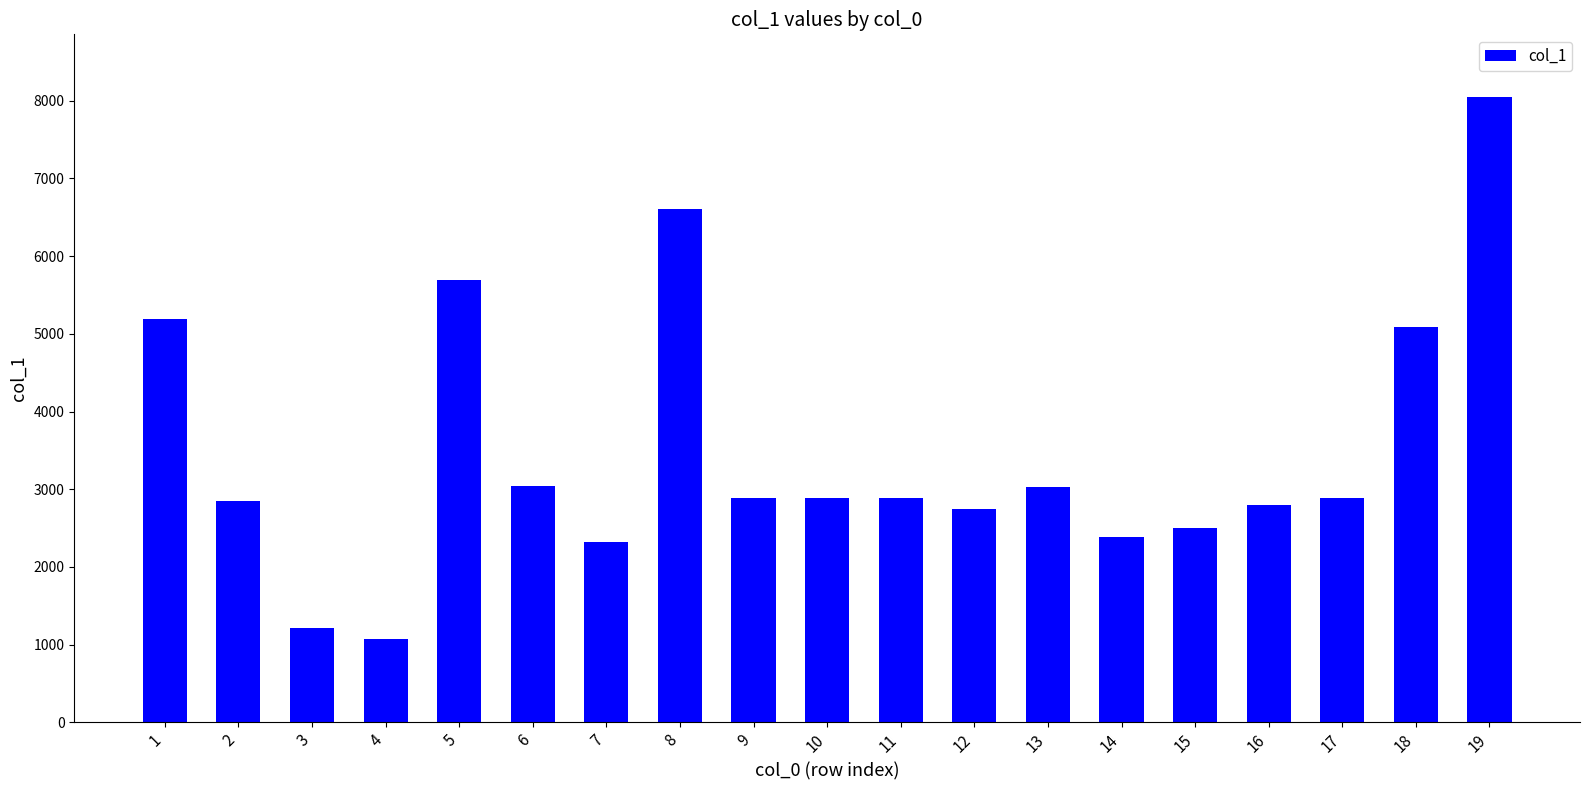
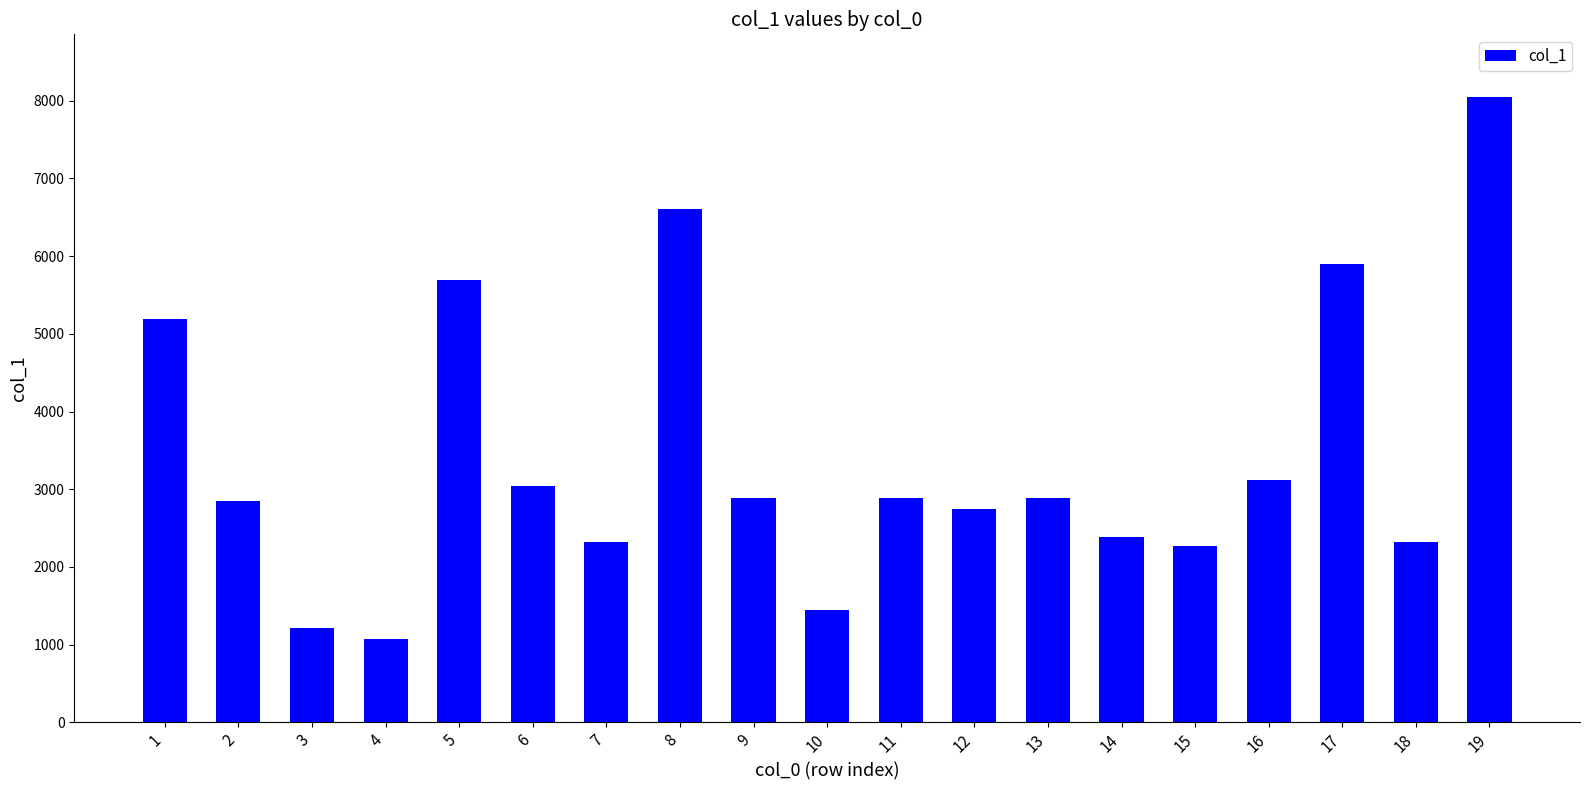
10: 2900 -> 1400
13: 3000 -> 2900
15: 2500 -> 2300
16: 2800 -> 3100
17: 2900 -> 5900
18: 5100 -> 2300
